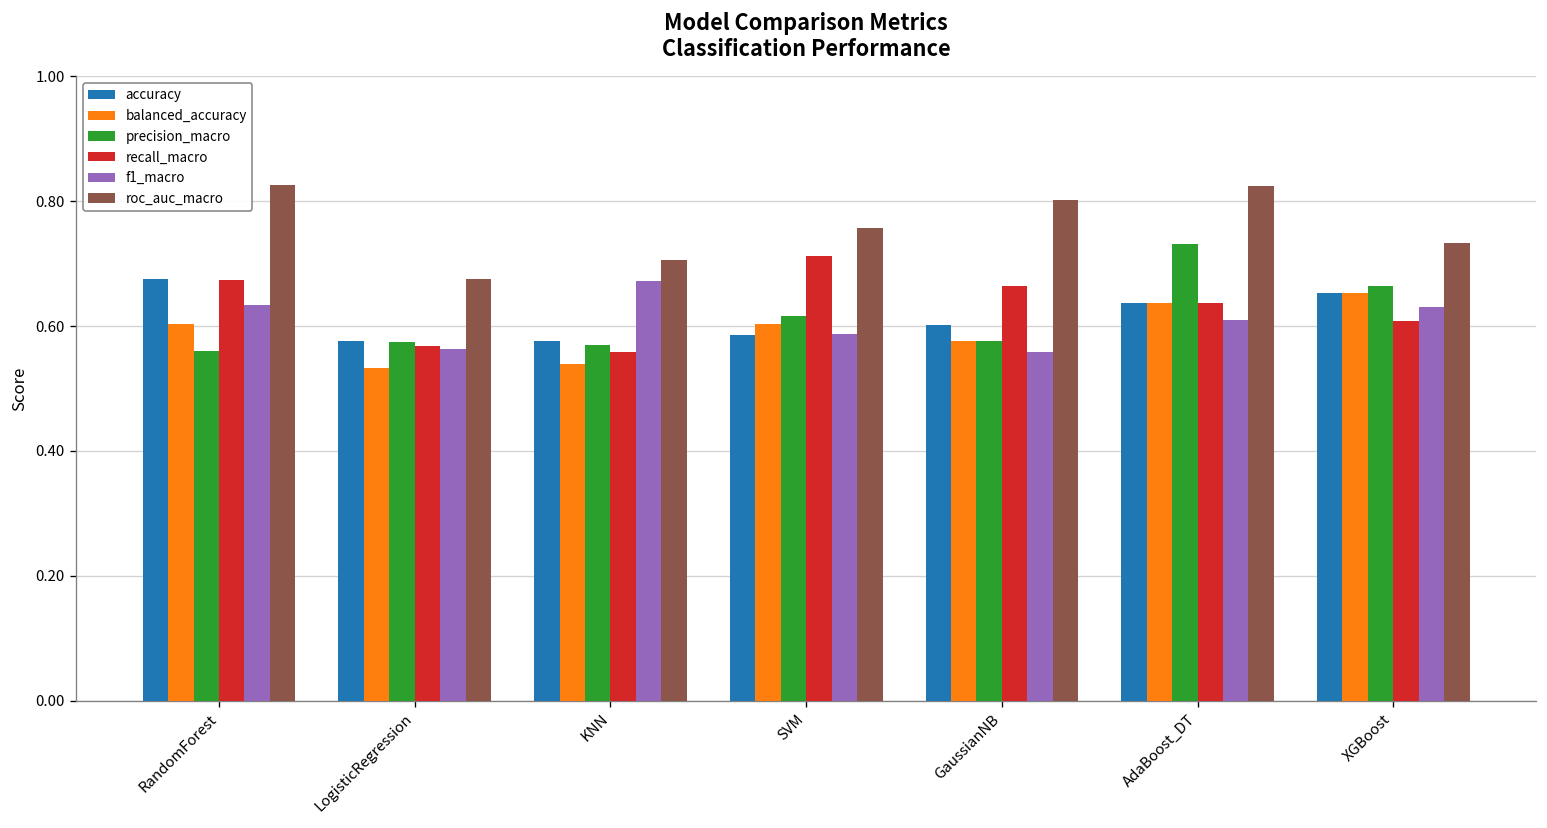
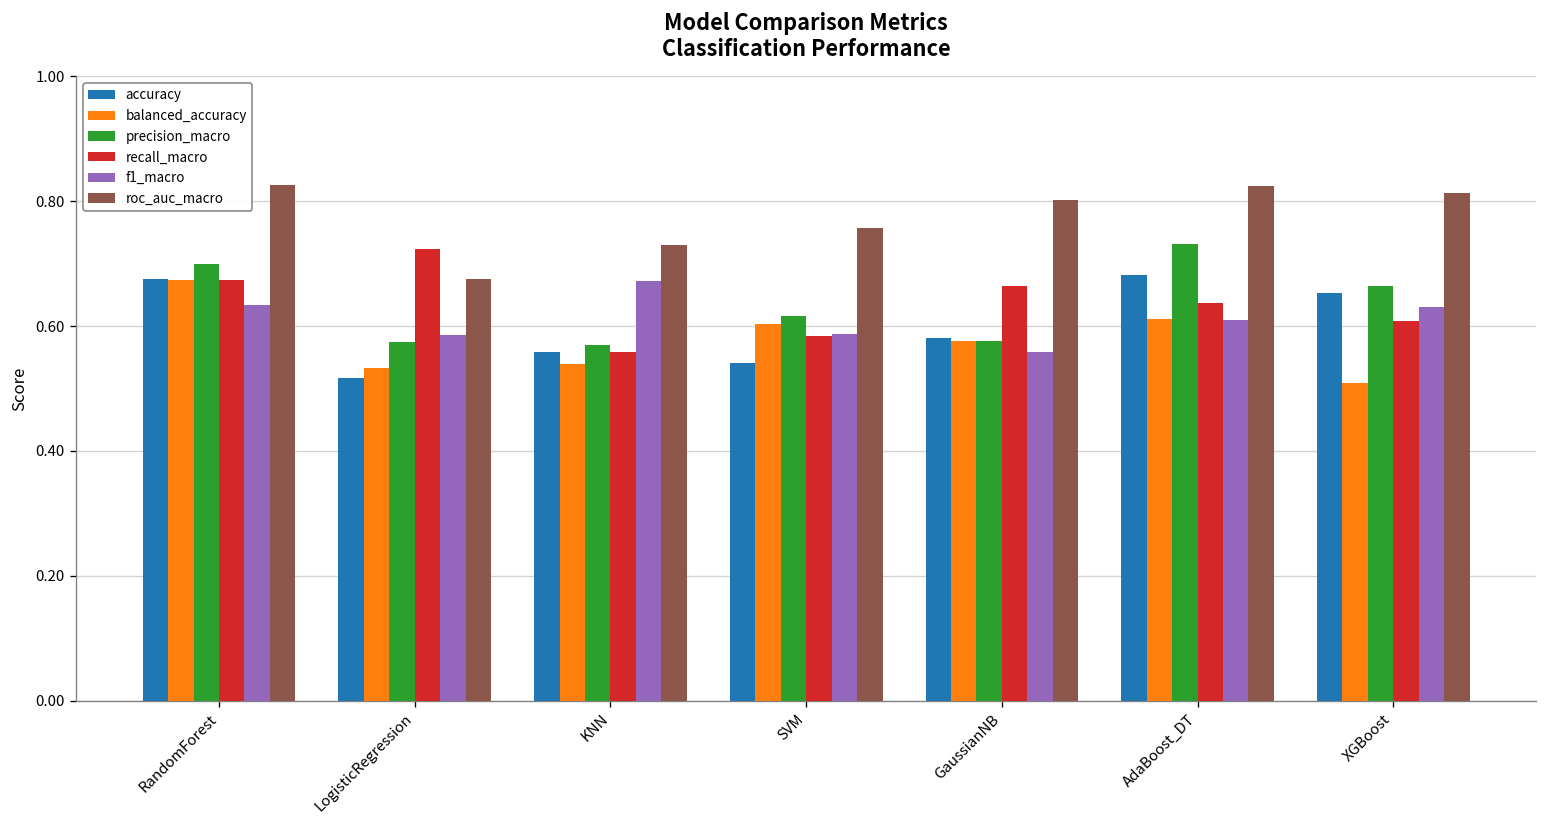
balanced_accuracy, RandomForest: 0.60 -> 0.67
precision_macro, RandomForest: 0.56 -> 0.70
accuracy, LogisticRegression: 0.58 -> 0.52
recall_macro, LogisticRegression: 0.57 -> 0.72
f1_macro, LogisticRegression: 0.56 -> 0.59
accuracy, KNN: 0.58 -> 0.56
roc_auc_macro, KNN: 0.71 -> 0.73
accuracy, SVM: 0.59 -> 0.54
recall_macro, SVM: 0.71 -> 0.58
accuracy, GaussianNB: 0.60 -> 0.58
accuracy, AdaBoost_DT: 0.64 -> 0.68
balanced_accuracy, AdaBoost_DT: 0.64 -> 0.61
balanced_accuracy, XGBoost: 0.65 -> 0.51
roc_auc_macro, XGBoost: 0.73 -> 0.81
